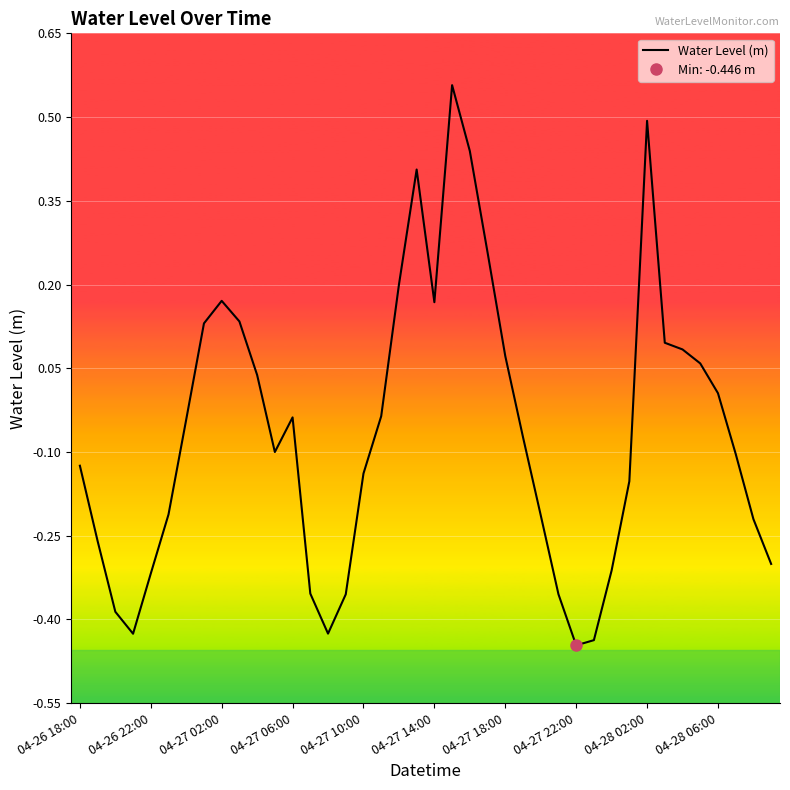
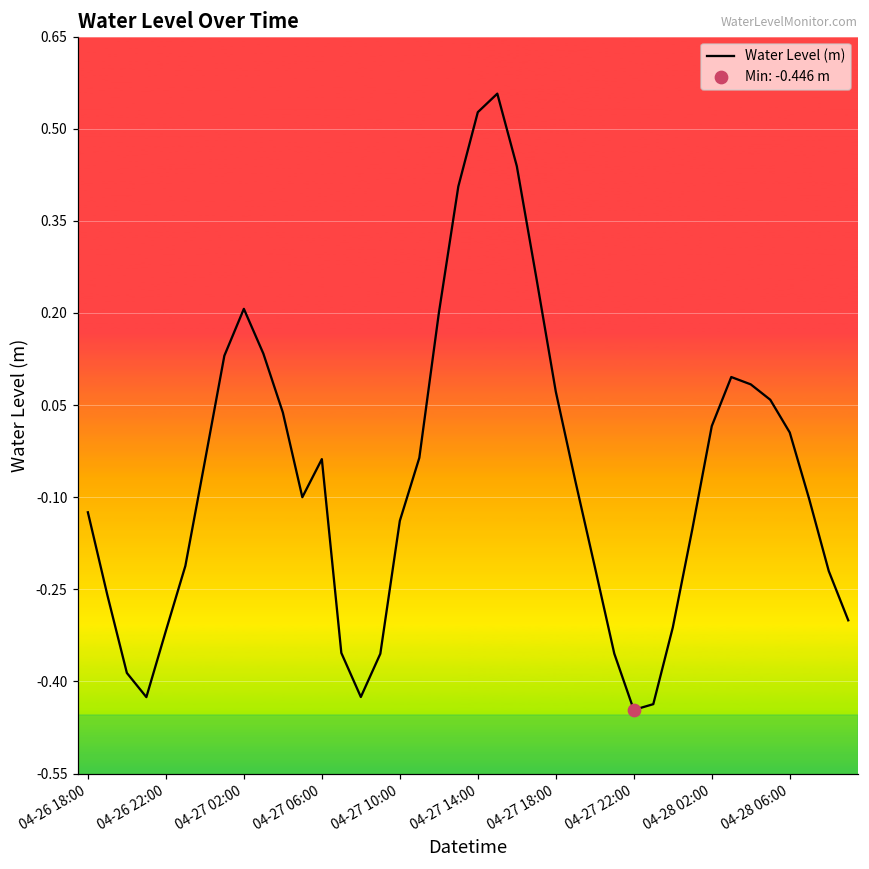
Water Level (m), 04-27 02:00: 0.17 -> 0.21
Water Level (m), 04-27 14:00: 0.17 -> 0.53
Water Level (m), 04-28 02:00: 0.49 -> 0.02
